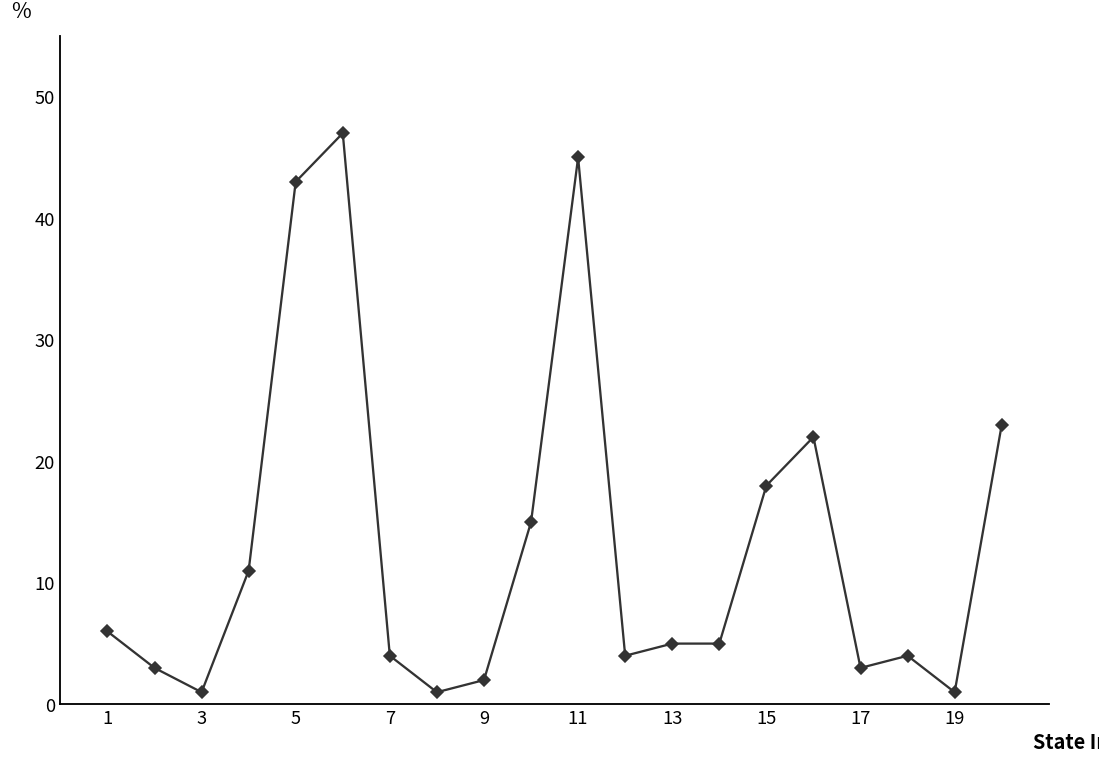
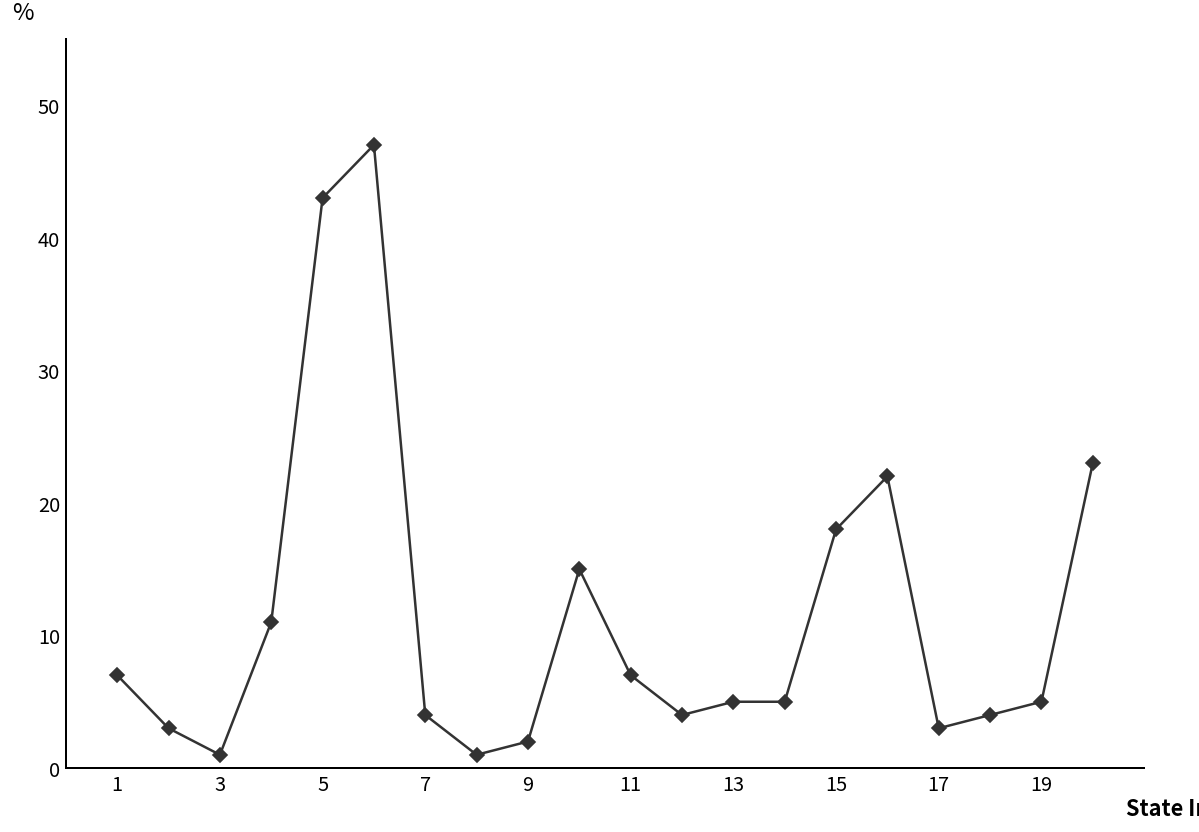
1: 6 -> 7
11: 45 -> 7
19: 1 -> 5
